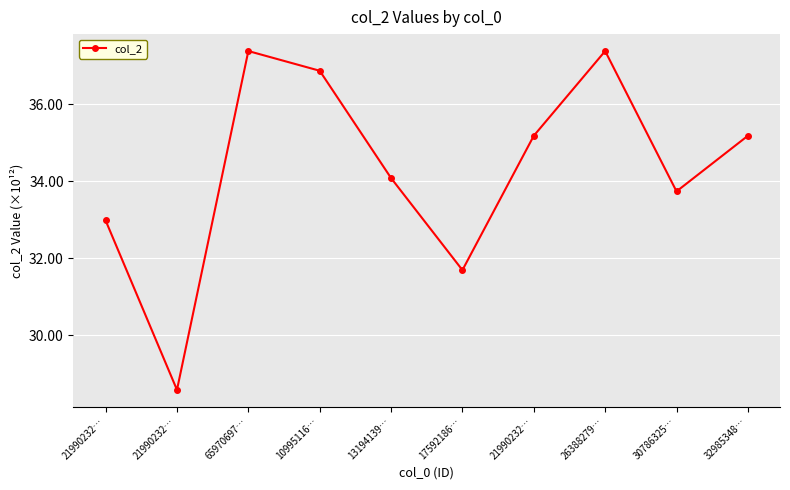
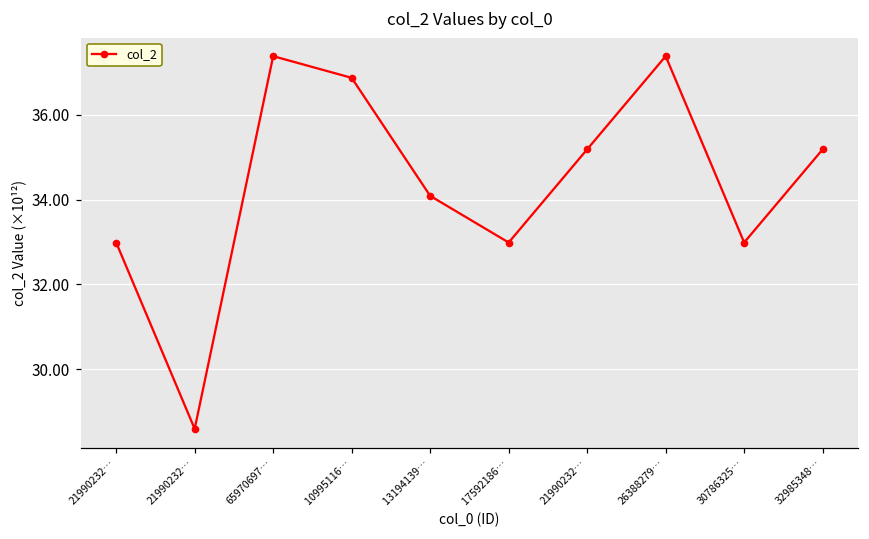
17592186…: 31.7 -> 33.0
30786325…: 33.7 -> 33.0
